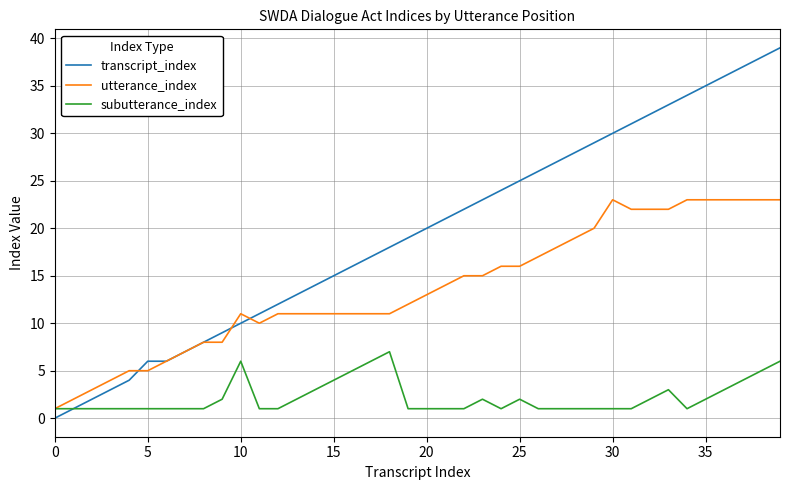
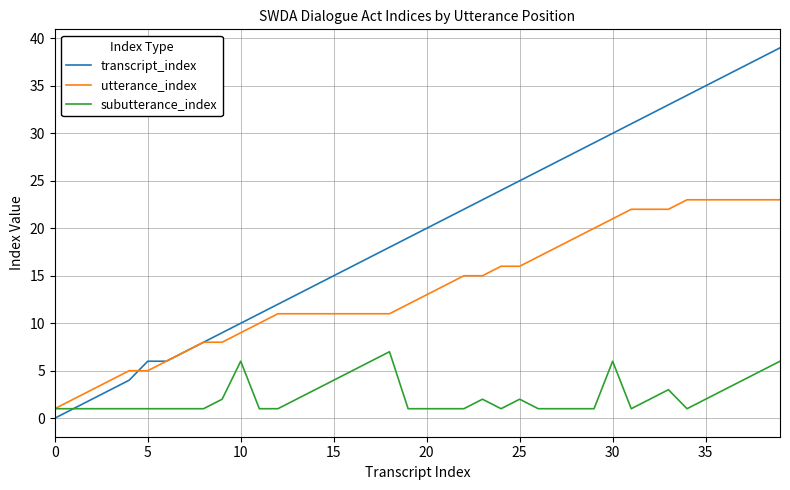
utterance_index, 10: 11 -> 9
utterance_index, 30: 23 -> 21
subutterance_index, 30: 1 -> 6
